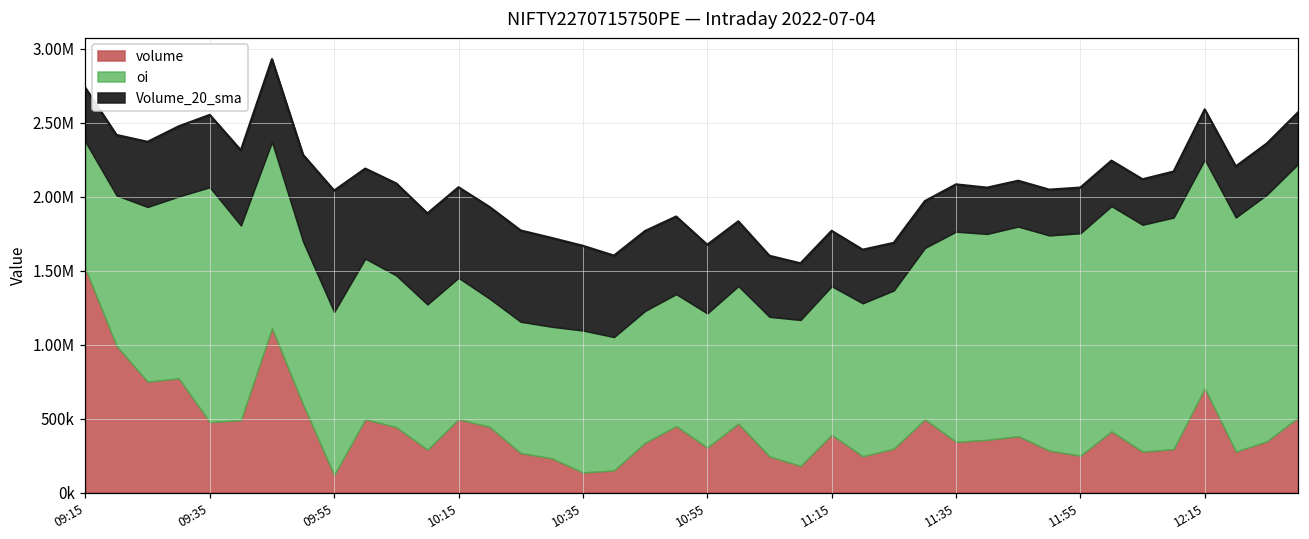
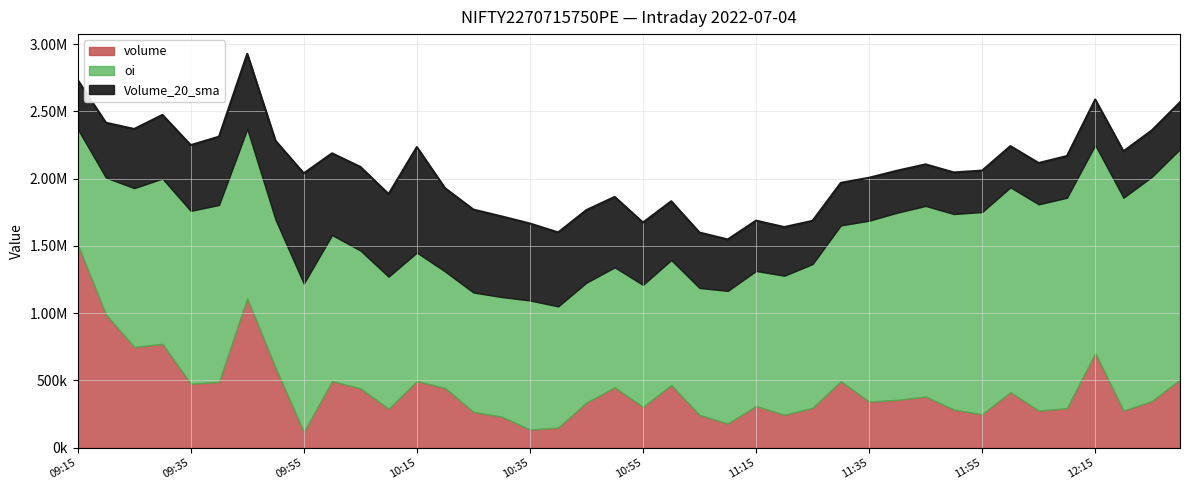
oi, 09:35: 1590000 -> 1290000
Volume_20_sma, 10:15: 610000 -> 780000
volume, 11:15: 390000 -> 310000
oi, 11:35: 1420000 -> 1350000
